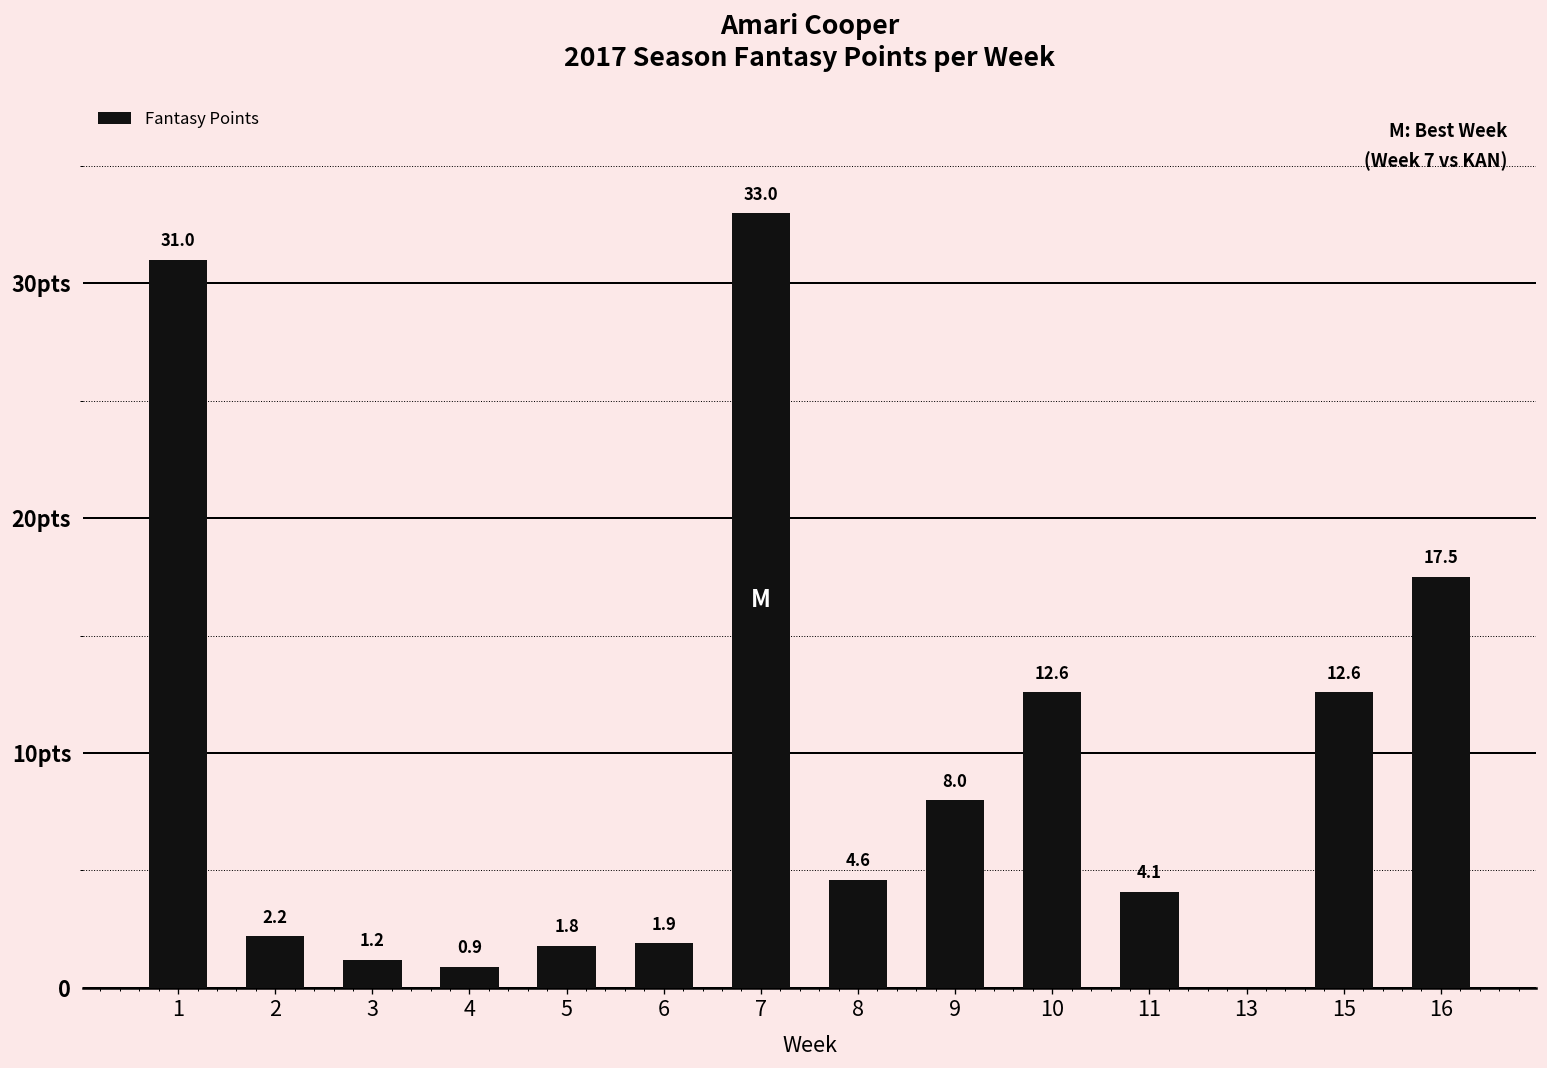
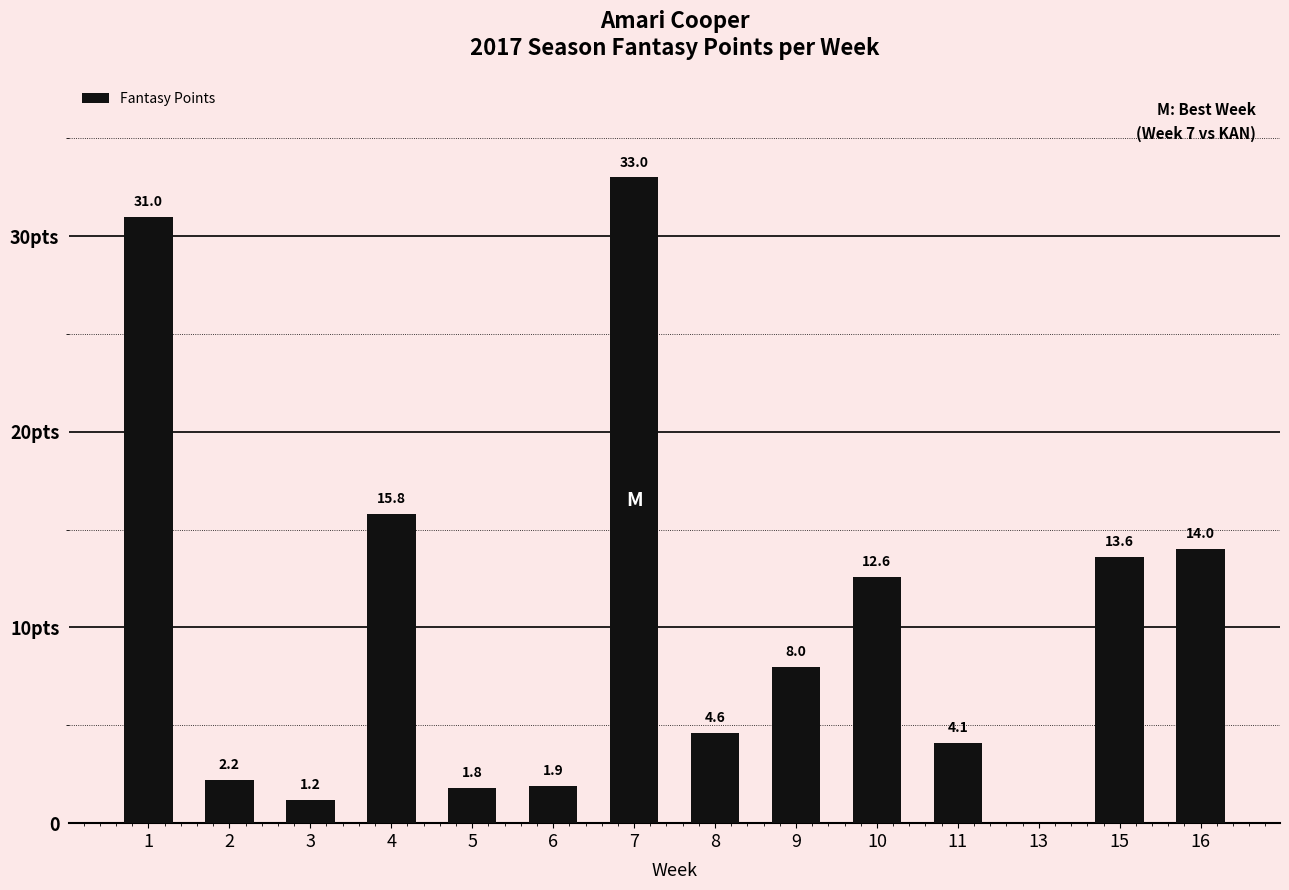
4: 0.9 -> 15.8
15: 12.6 -> 13.6
16: 17.5 -> 14.0
